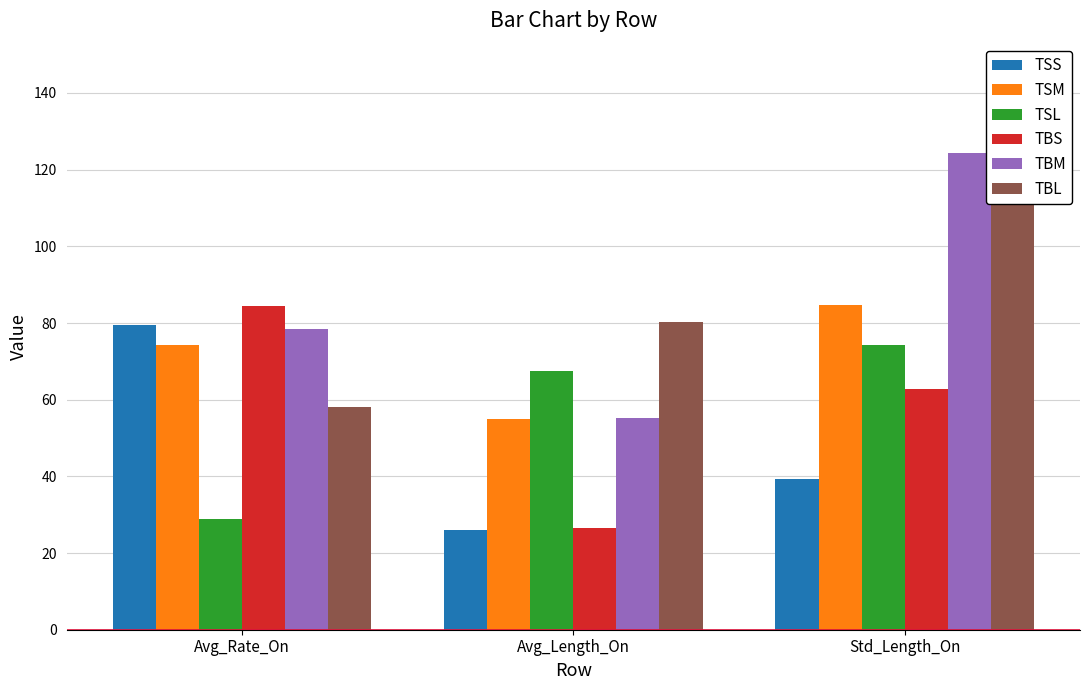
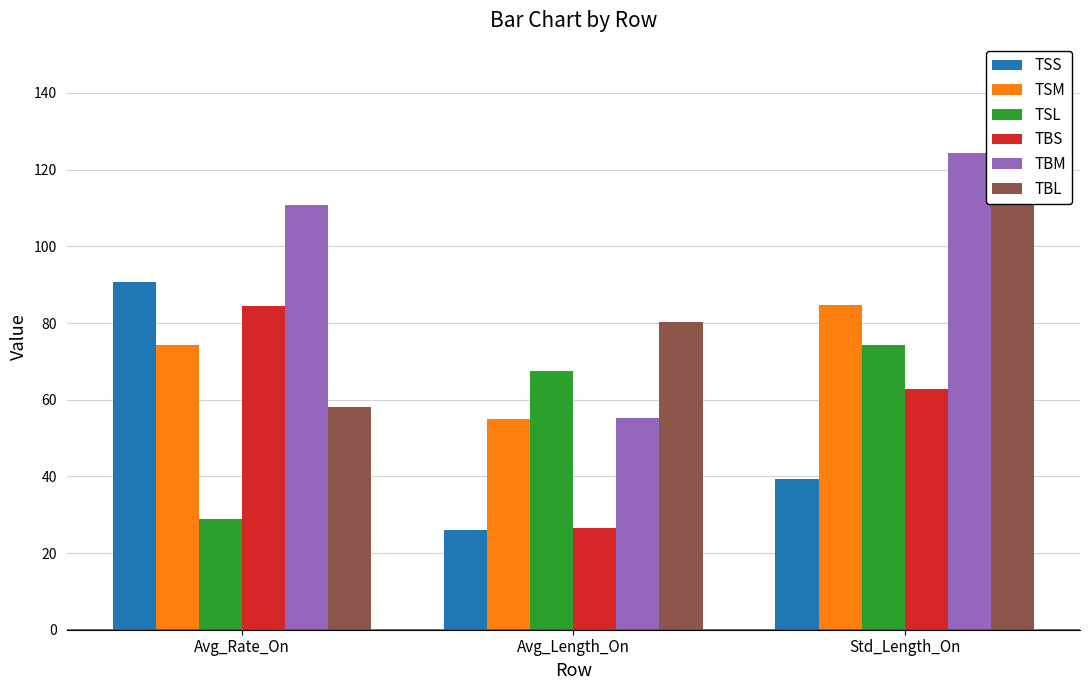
TSS, Avg_Rate_On: 79 -> 91
TBM, Avg_Rate_On: 79 -> 111
